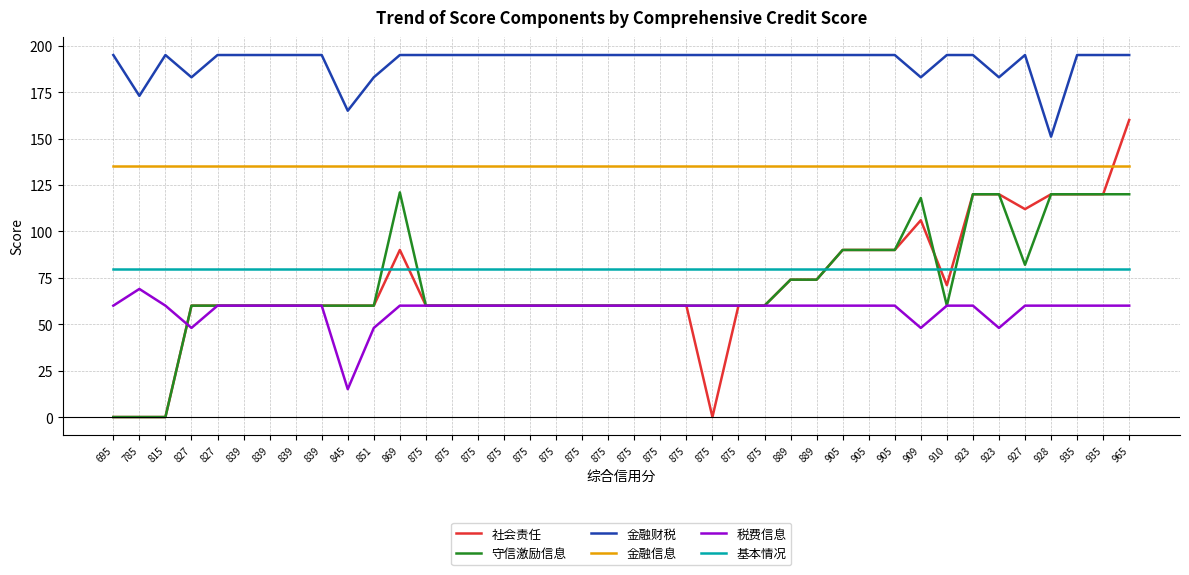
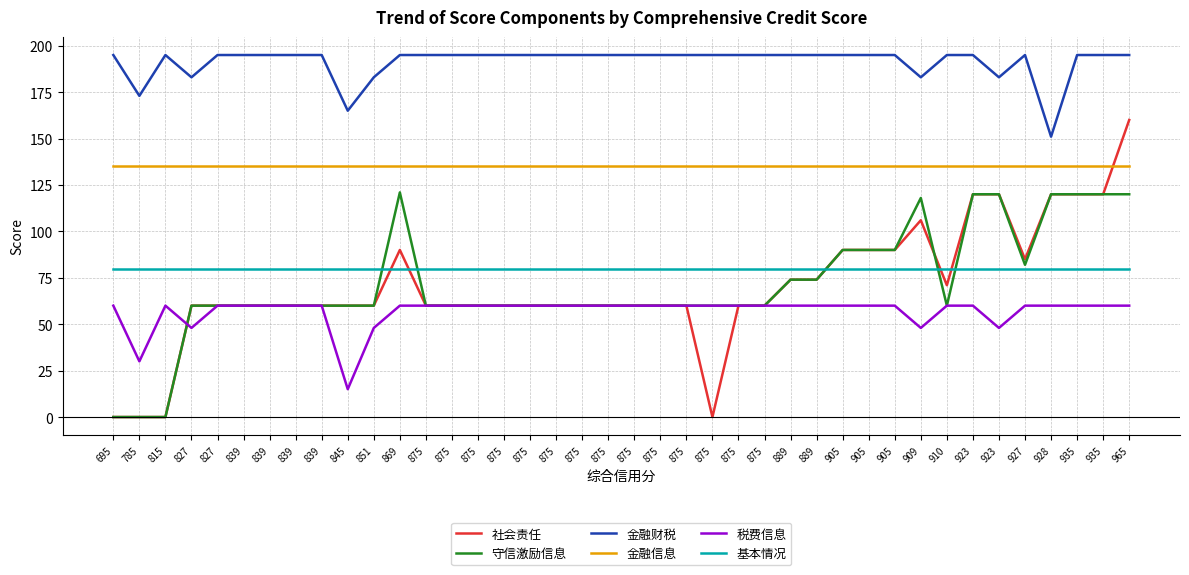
税费信息, 785: 69 -> 30
社会责任, 927: 112 -> 85
